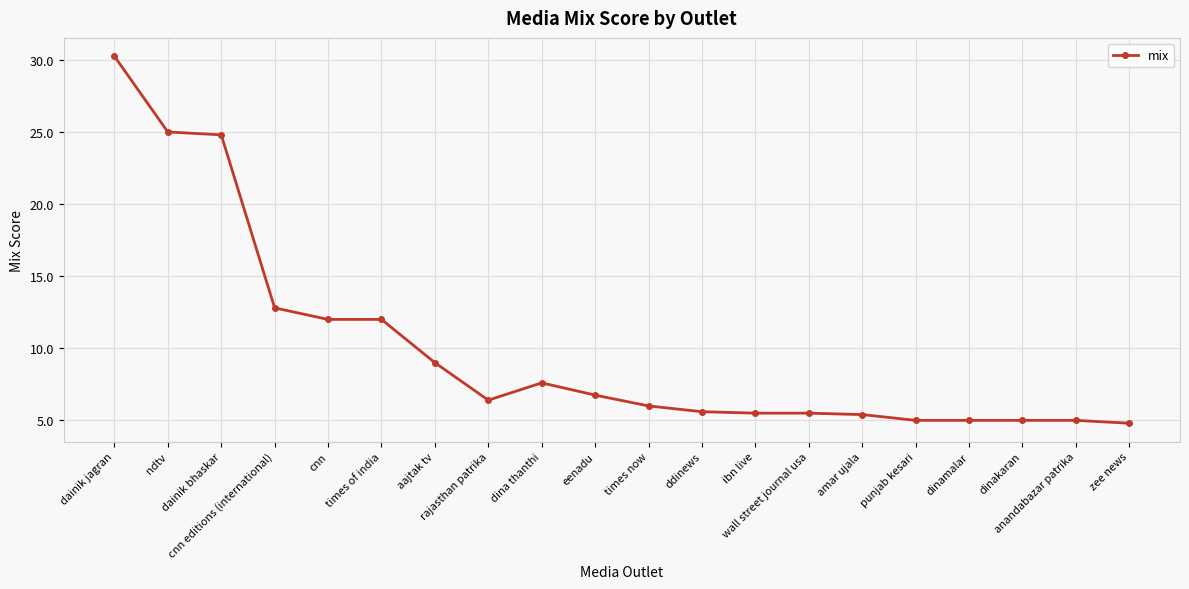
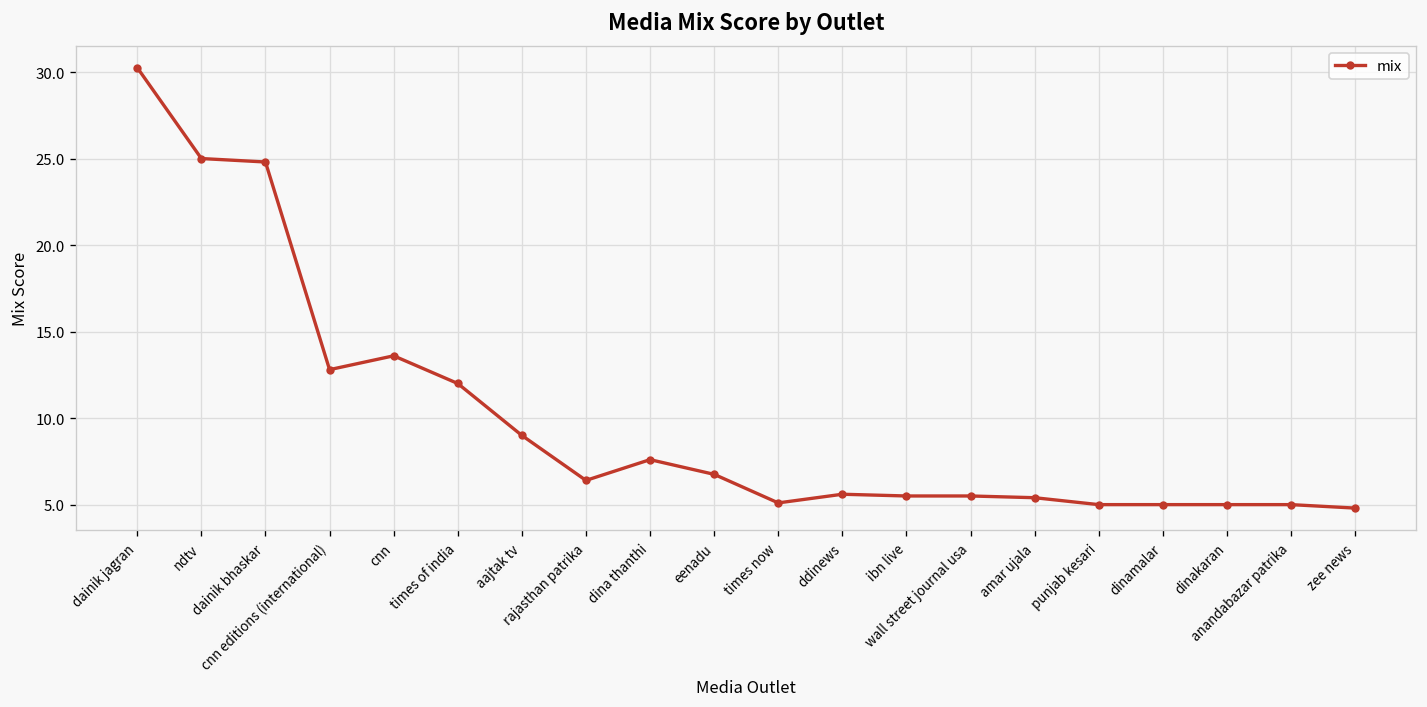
cnn: 12.0 -> 13.6
times now: 6.0 -> 5.1
